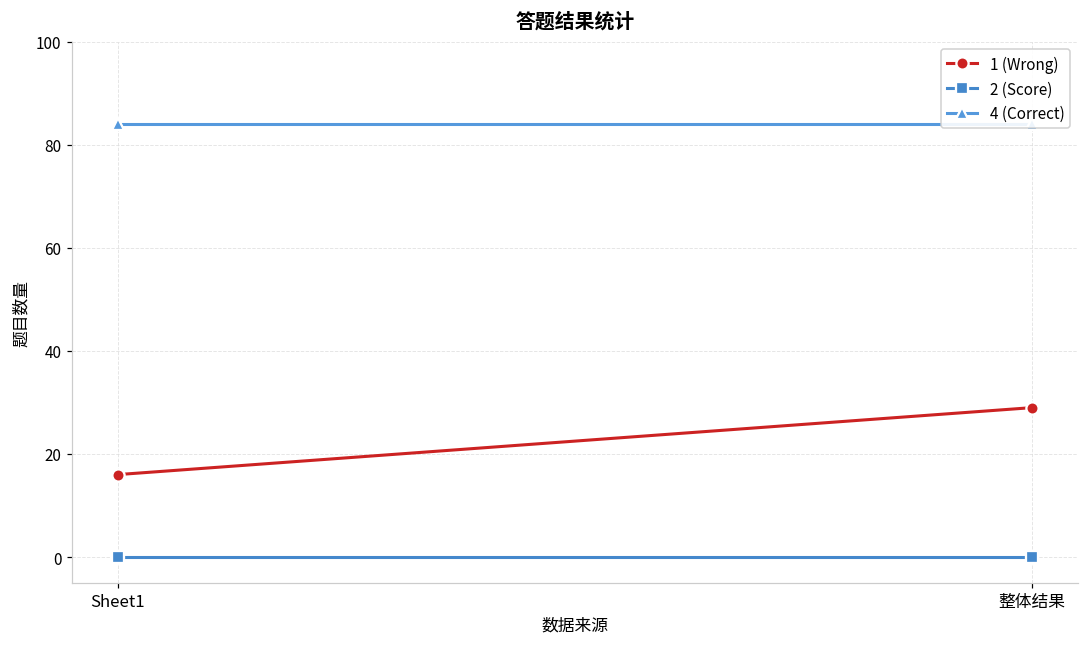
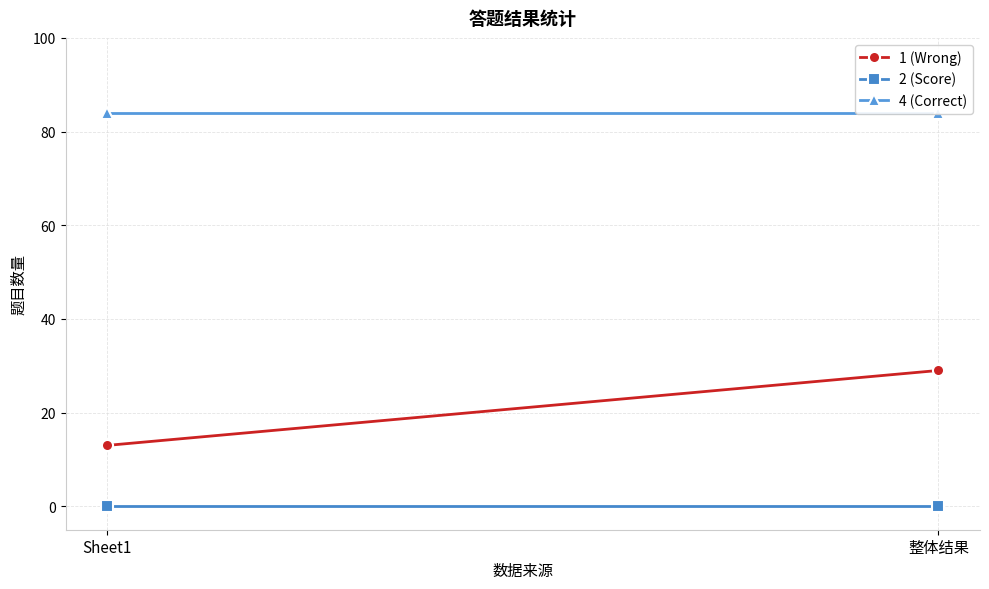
1 (Wrong), Sheet1: 16 -> 13
